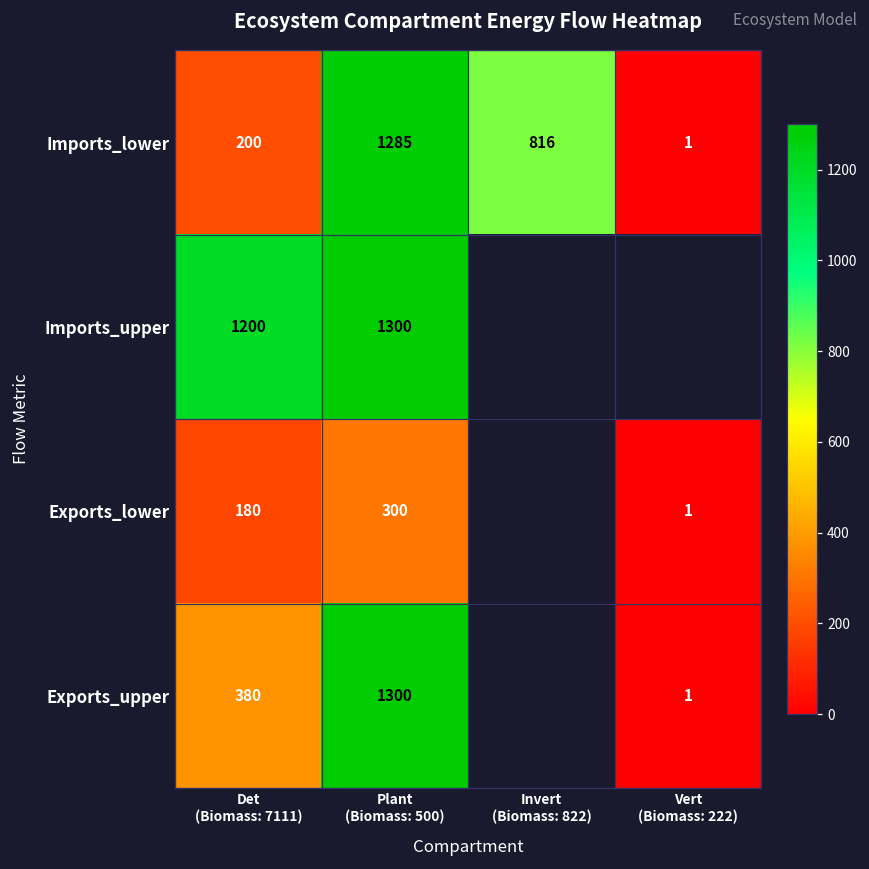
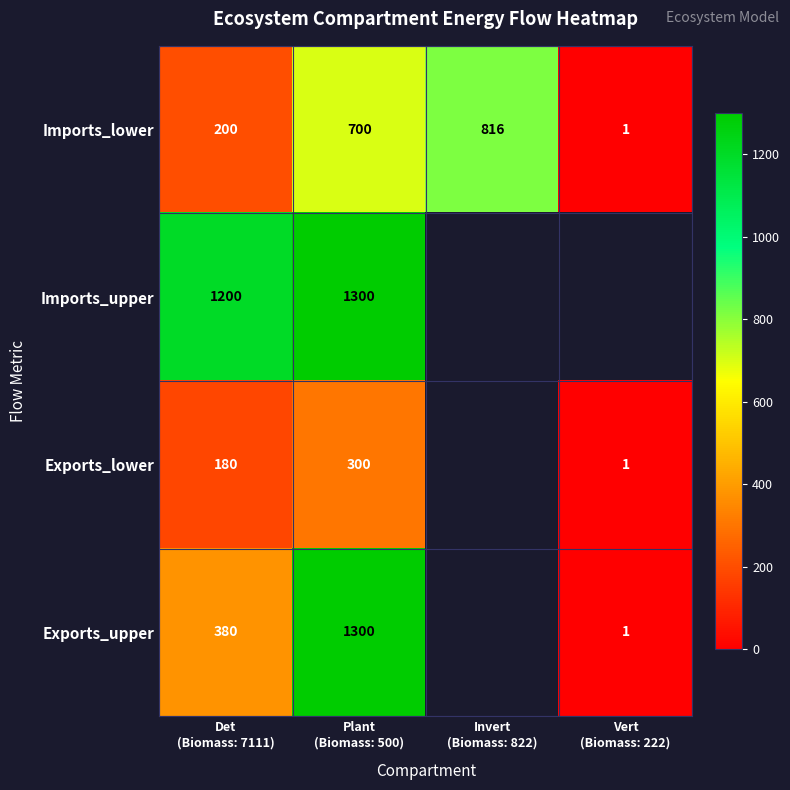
Imports_lower, Plant (Biomass: 500): 1285 -> 700
